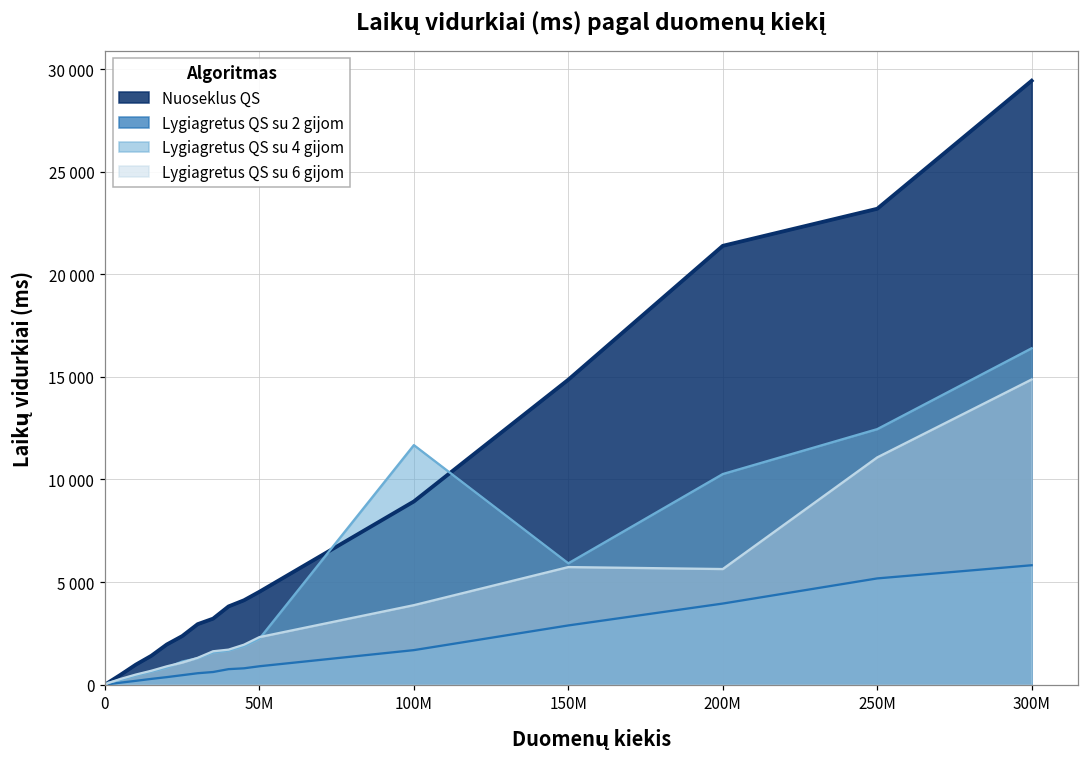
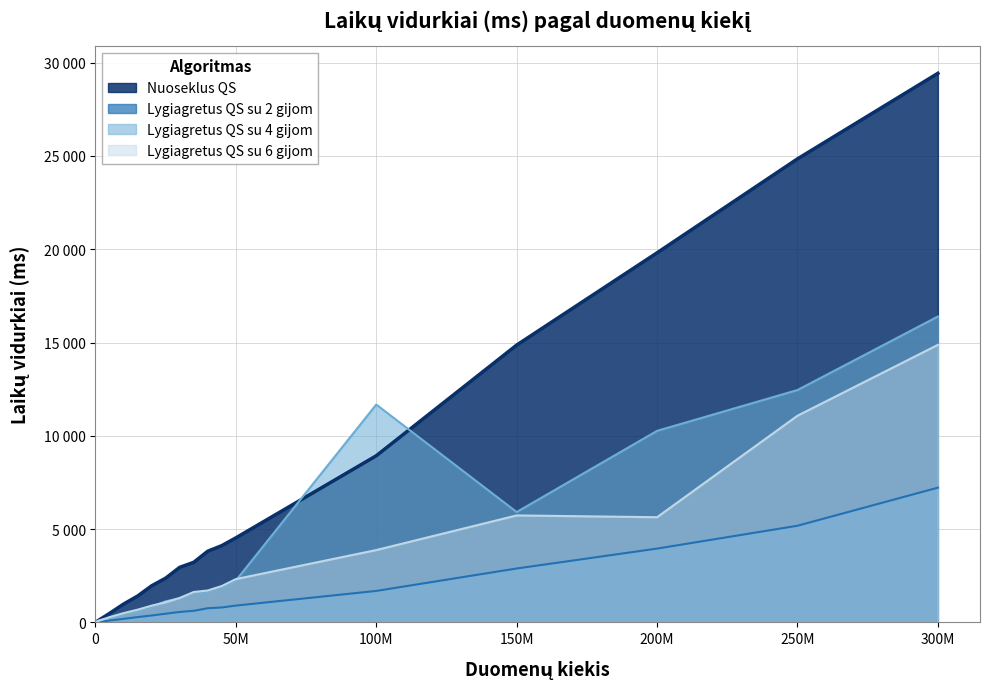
Nuoseklus QS, 200M: 21400 -> 19800
Nuoseklus QS, 250M: 23200 -> 24800
Lygiagretus QS su 2 gijom, 300M: 5800 -> 7200
